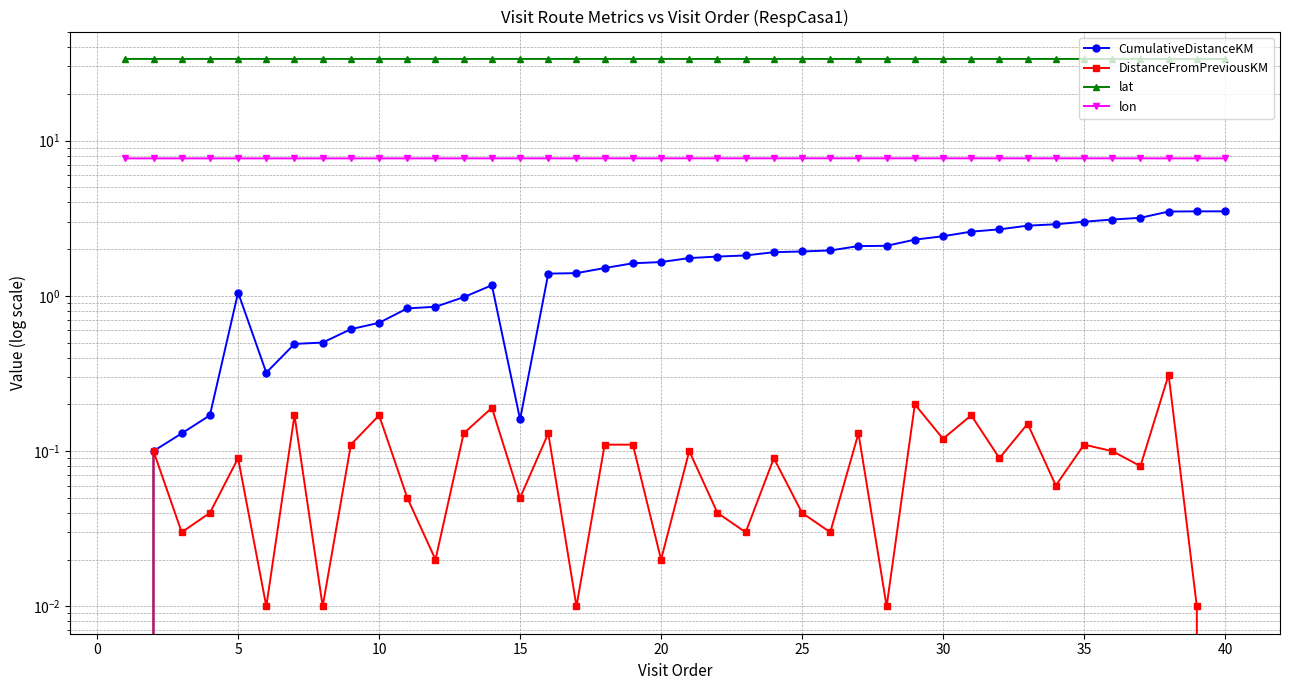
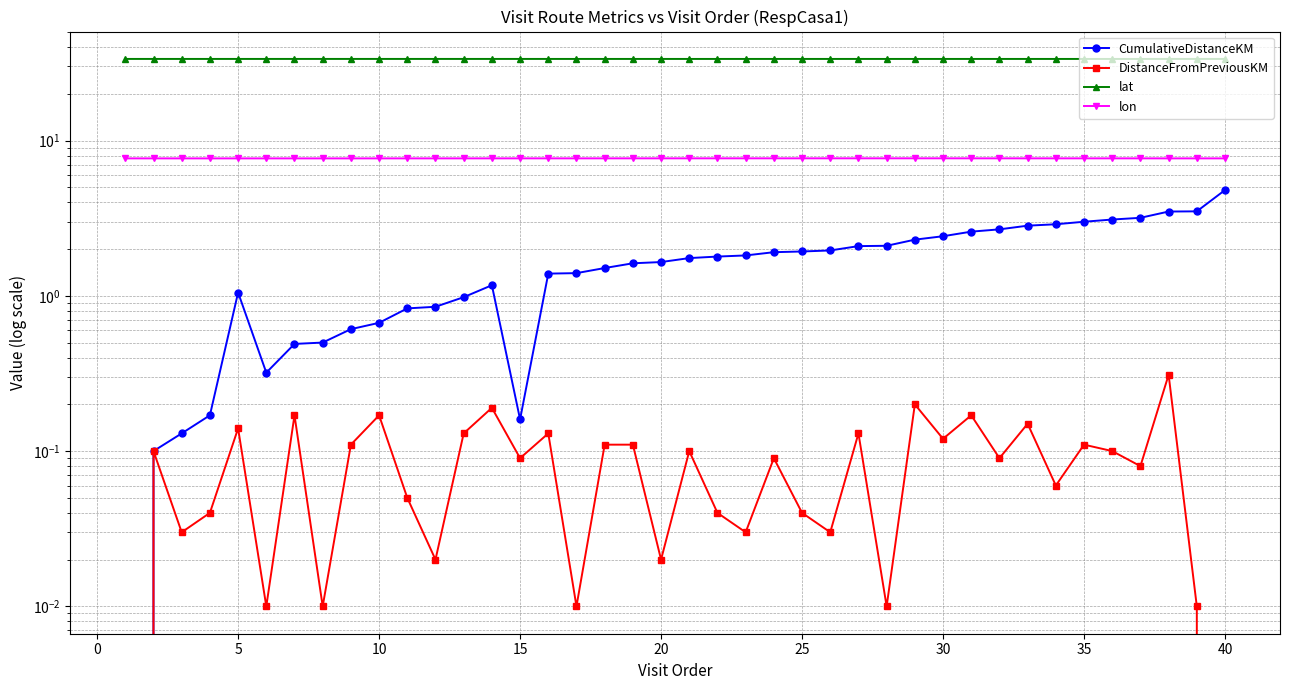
DistanceFromPreviousKM, 5: 0.09 -> 0.14
DistanceFromPreviousKM, 15: 0.05 -> 0.09
CumulativeDistanceKM, 40: 3.5 -> 4.8
